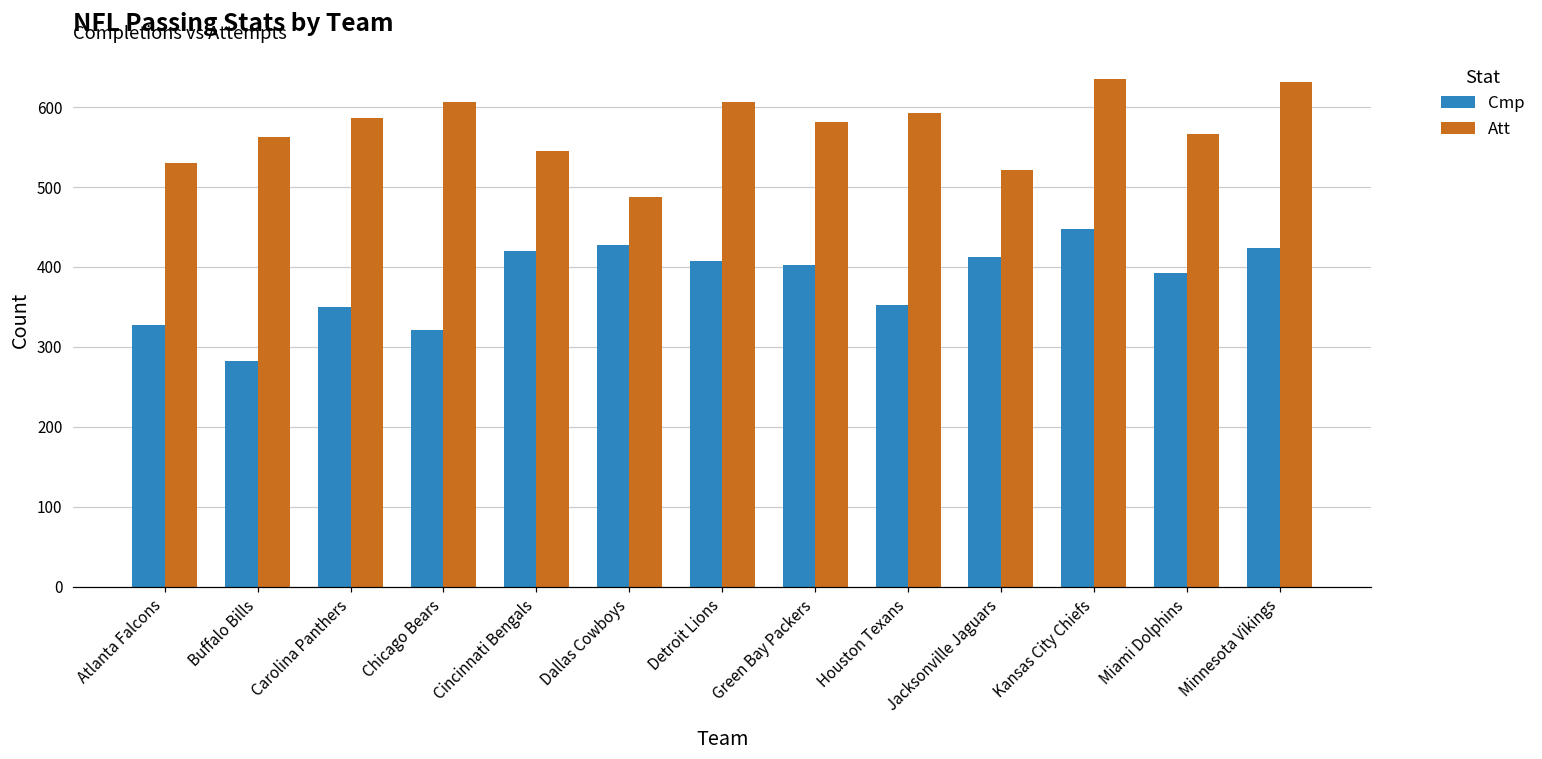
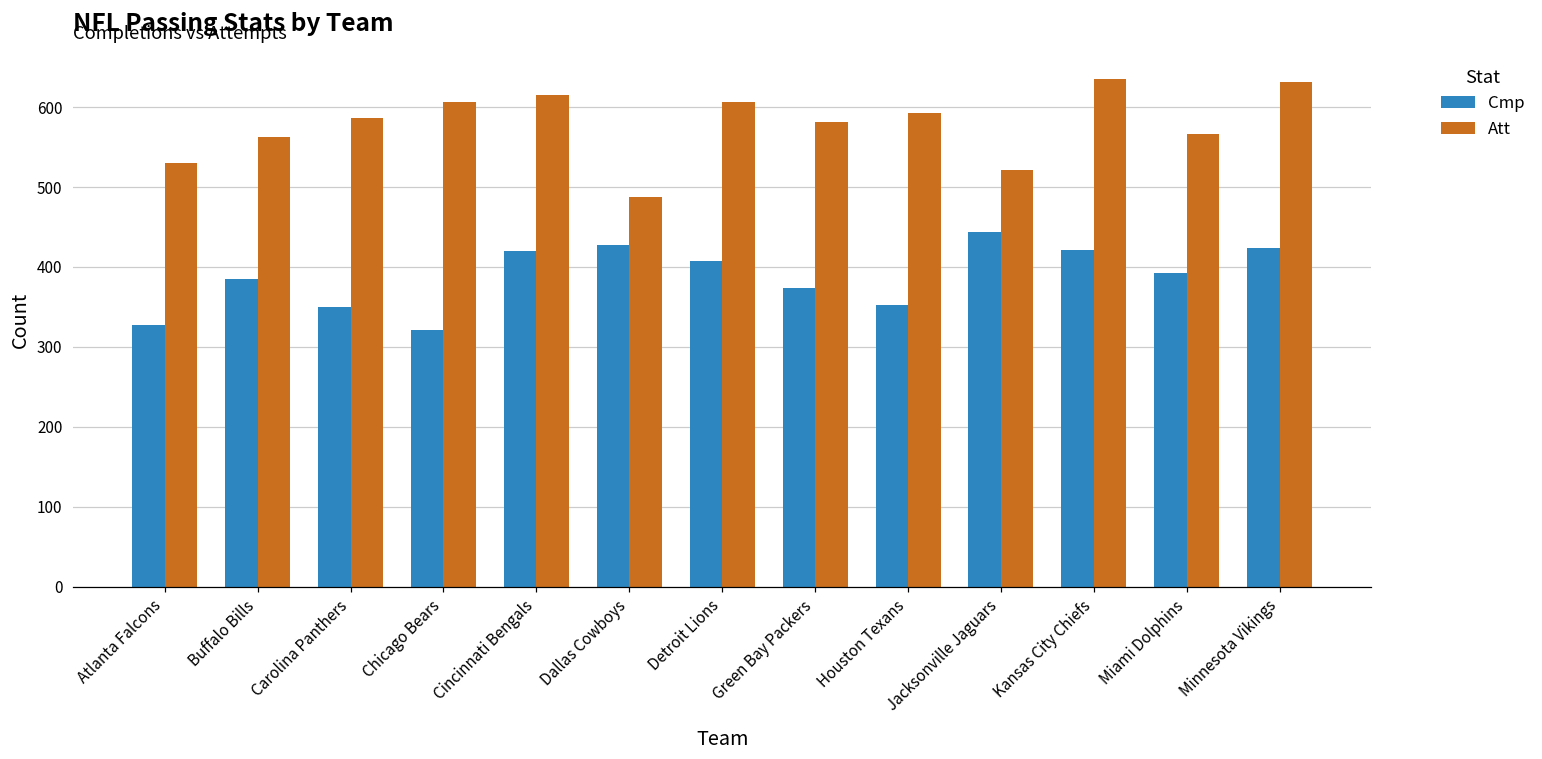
Cmp, Buffalo Bills: 280 -> 390
Att, Cincinnati Bengals: 550 -> 620
Cmp, Green Bay Packers: 400 -> 370
Cmp, Jacksonville Jaguars: 410 -> 440
Cmp, Kansas City Chiefs: 450 -> 420
